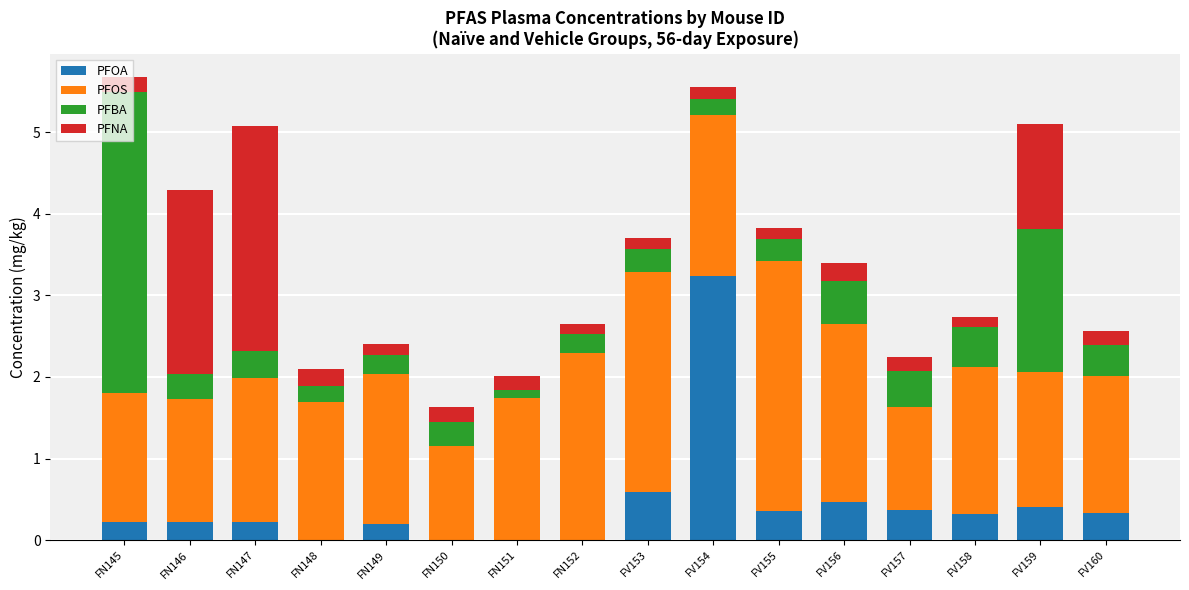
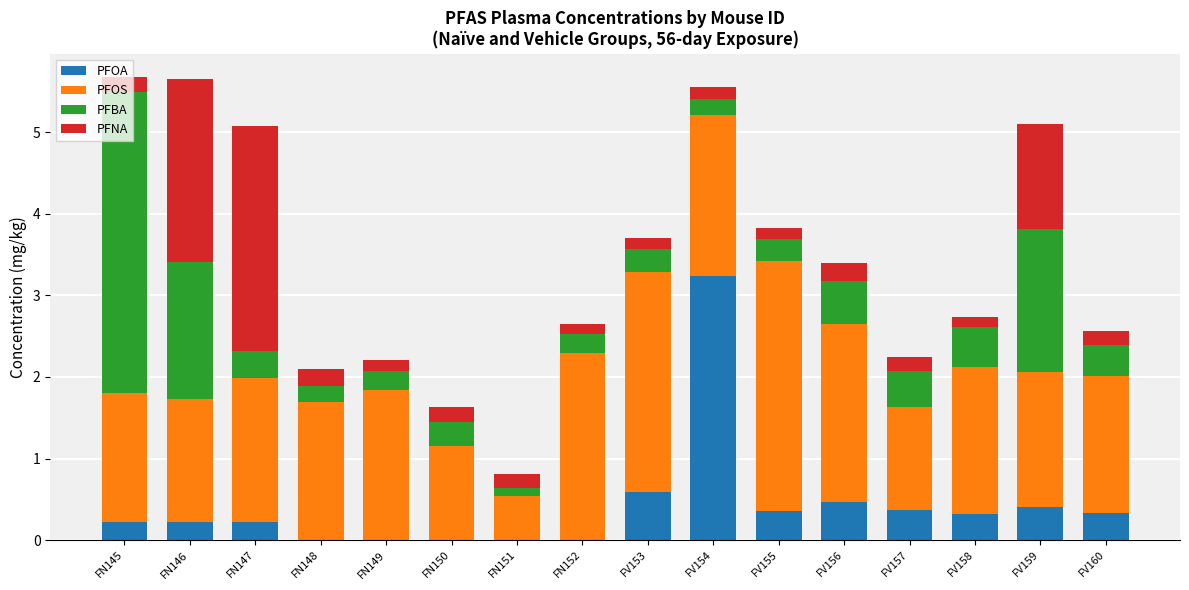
PFBA, FN146: 0.3 -> 1.7
PFOA, FN149: 0.2 -> 0.0
PFOS, FN151: 1.7 -> 0.5
